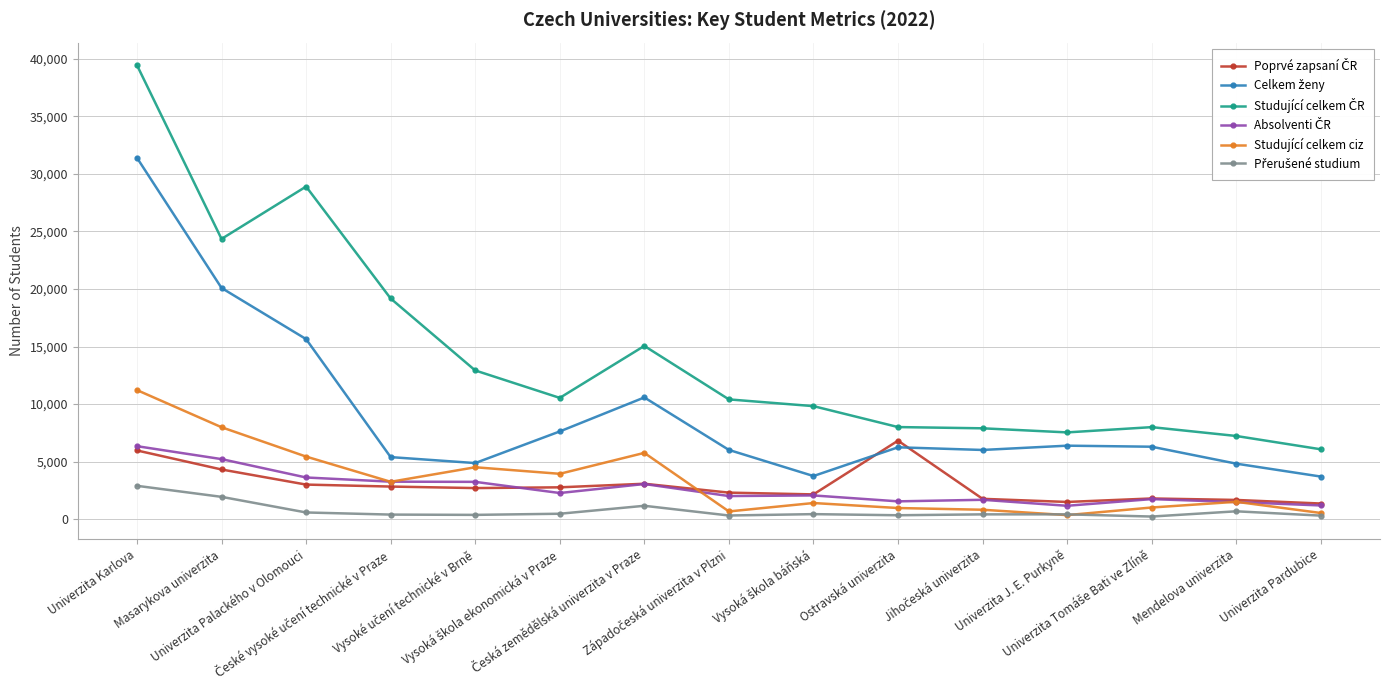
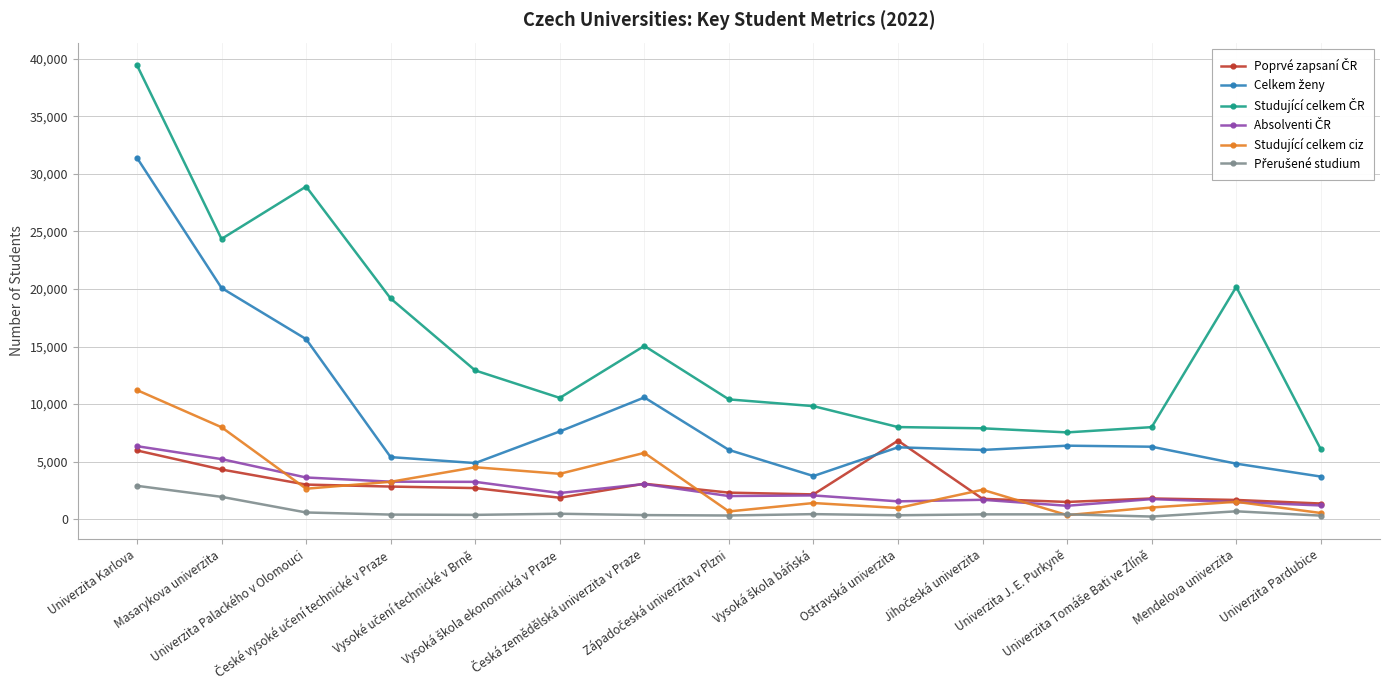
Studující celkem ciz, Univerzita Palackého v Olomouci: 5,400 -> 2,600
Poprvé zapsaní ČR, Vysoká škola ekonomická v Praze: 2,800 -> 1,900
Přerušené studium, Česká zemědělská univerzita v Praze: 1,200 -> 300
Studující celkem ciz, Jihočeská univerzita: 800 -> 2,600
Studující celkem ČR, Mendelova univerzita: 7,200 -> 20,200
